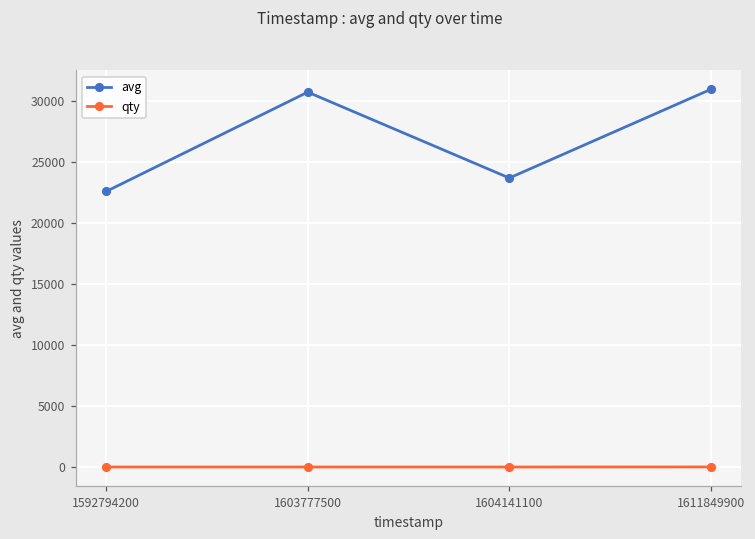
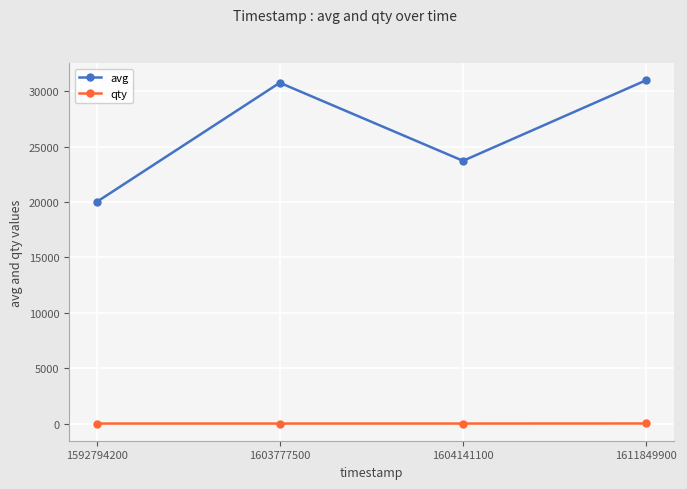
avg, 1592794200: 22600 -> 20000
